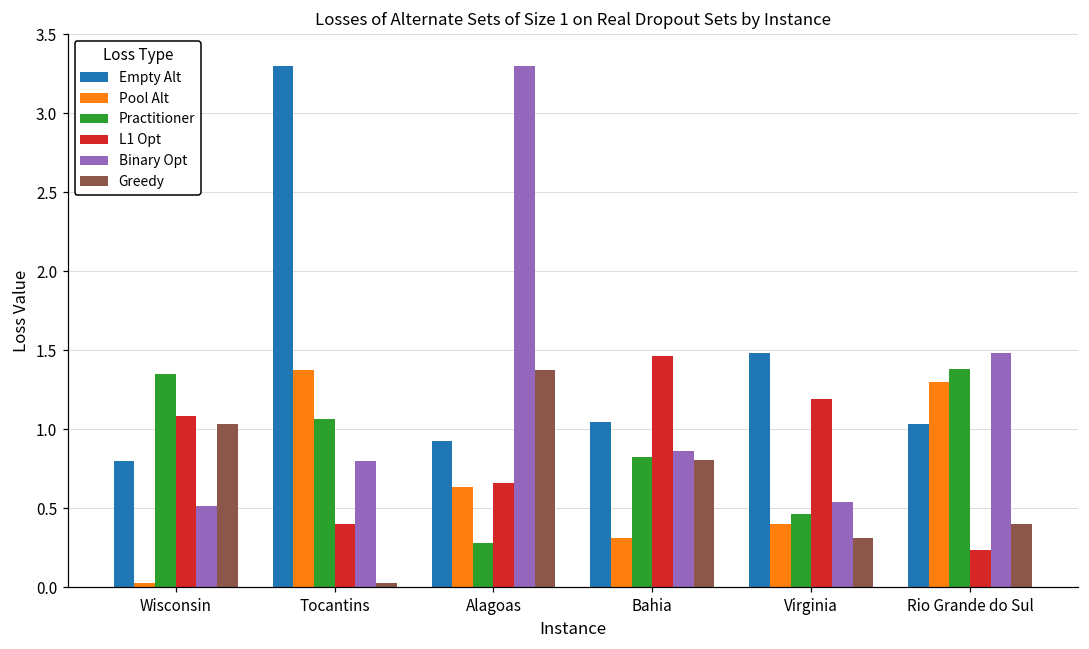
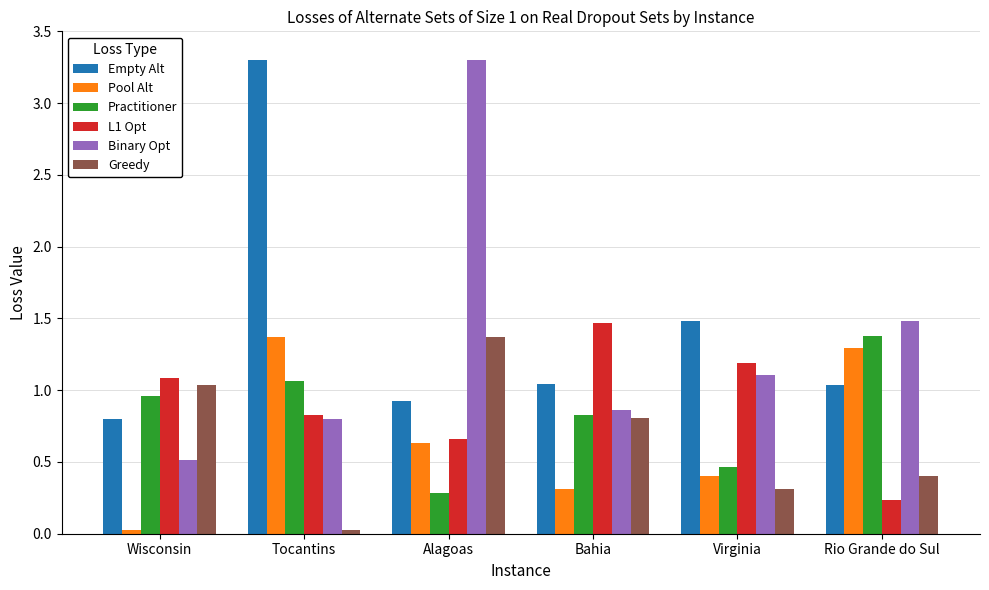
Practitioner, Wisconsin: 1.35 -> 0.96
L1 Opt, Tocantins: 0.40 -> 0.83
Binary Opt, Virginia: 0.54 -> 1.10
